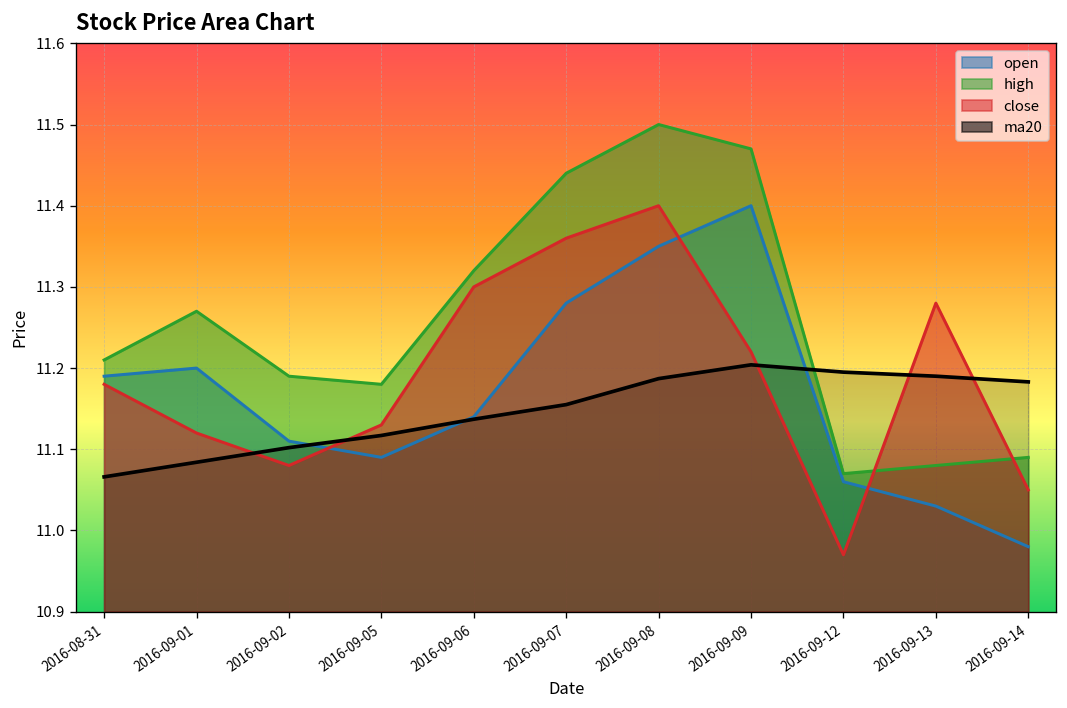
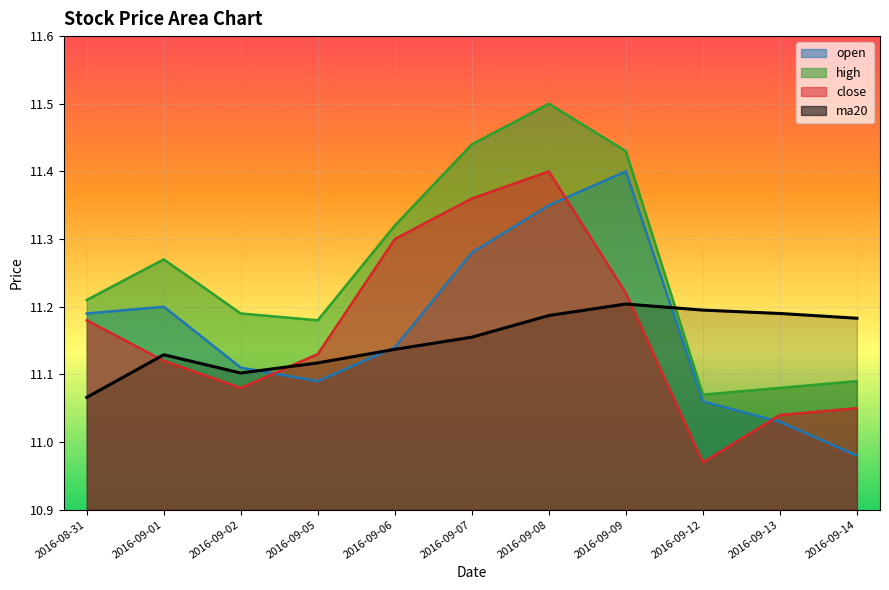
ma20, 2016-09-01: 11.08 -> 11.13
high, 2016-09-09: 11.47 -> 11.43
close, 2016-09-13: 11.28 -> 11.04
